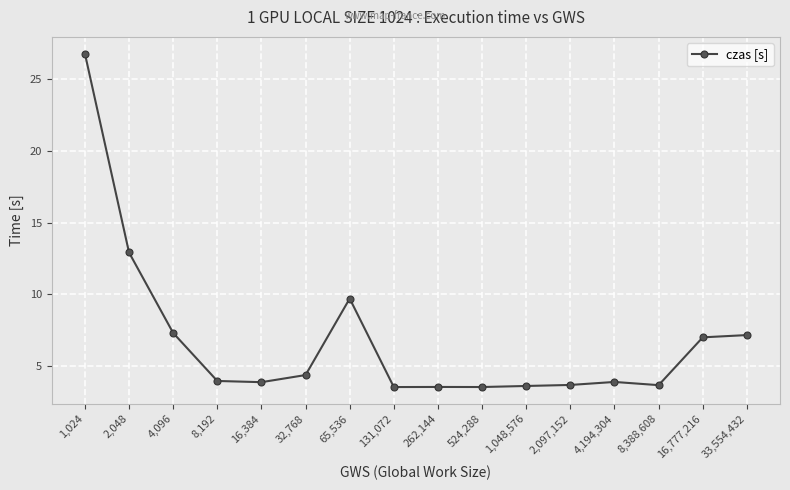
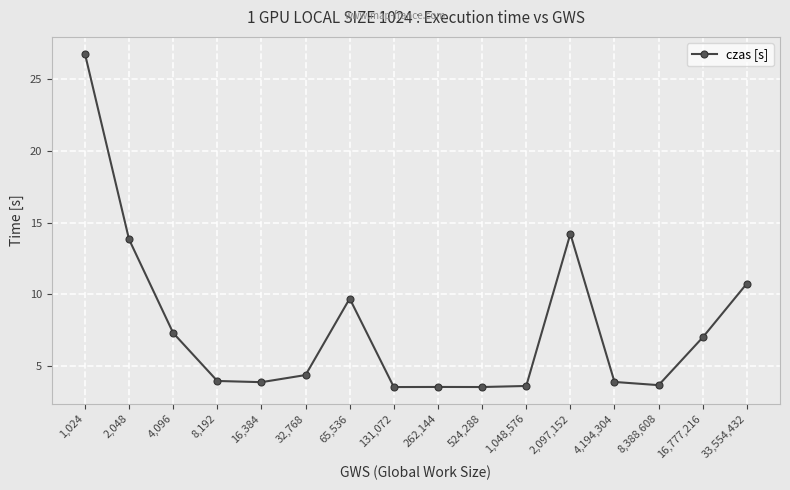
2,048: 12.9 -> 13.8
2,097,152: 3.7 -> 14.2
33,554,432: 7.1 -> 10.7
